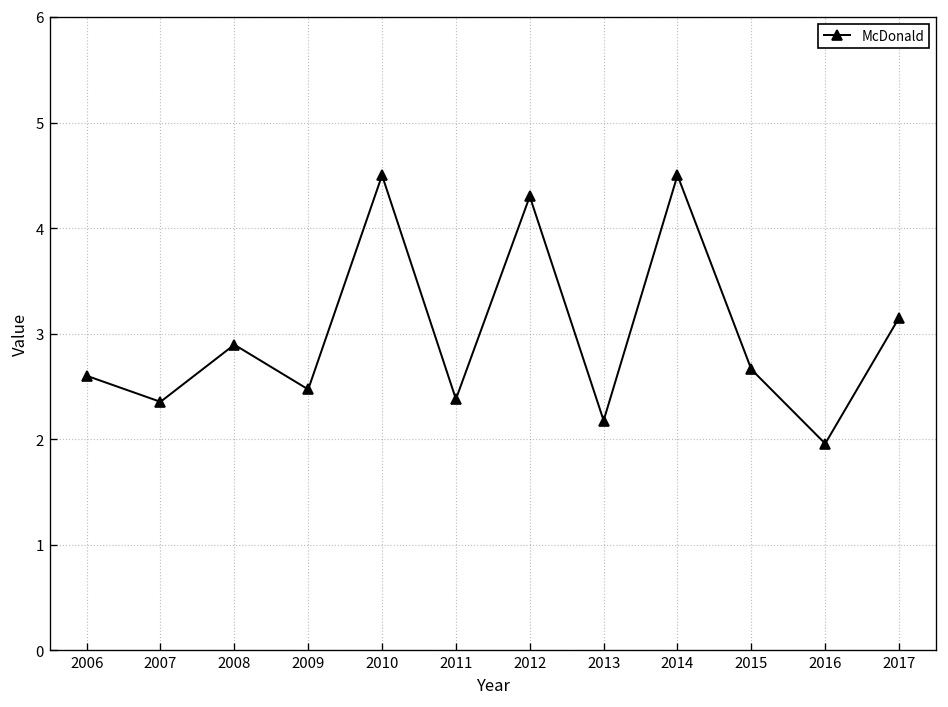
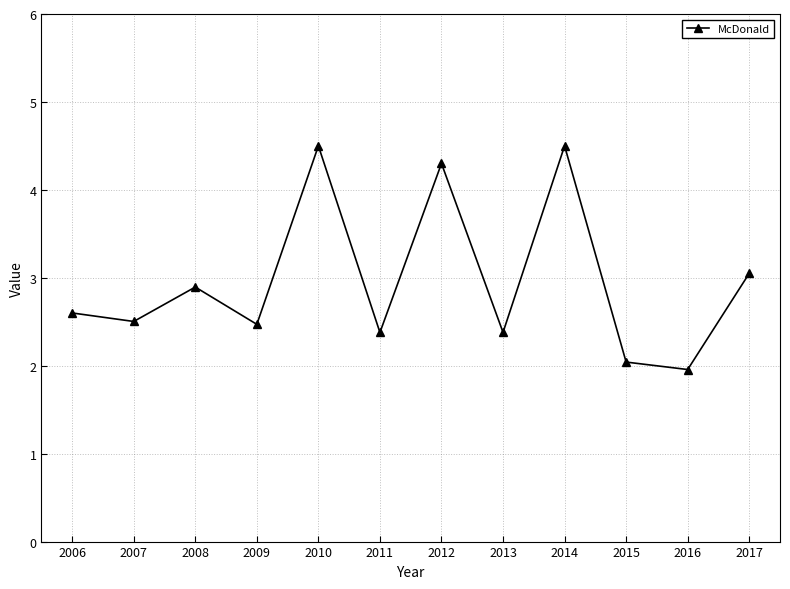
2007: 2.4 -> 2.5
2013: 2.2 -> 2.4
2015: 2.7 -> 2.0
2017: 3.2 -> 3.1
